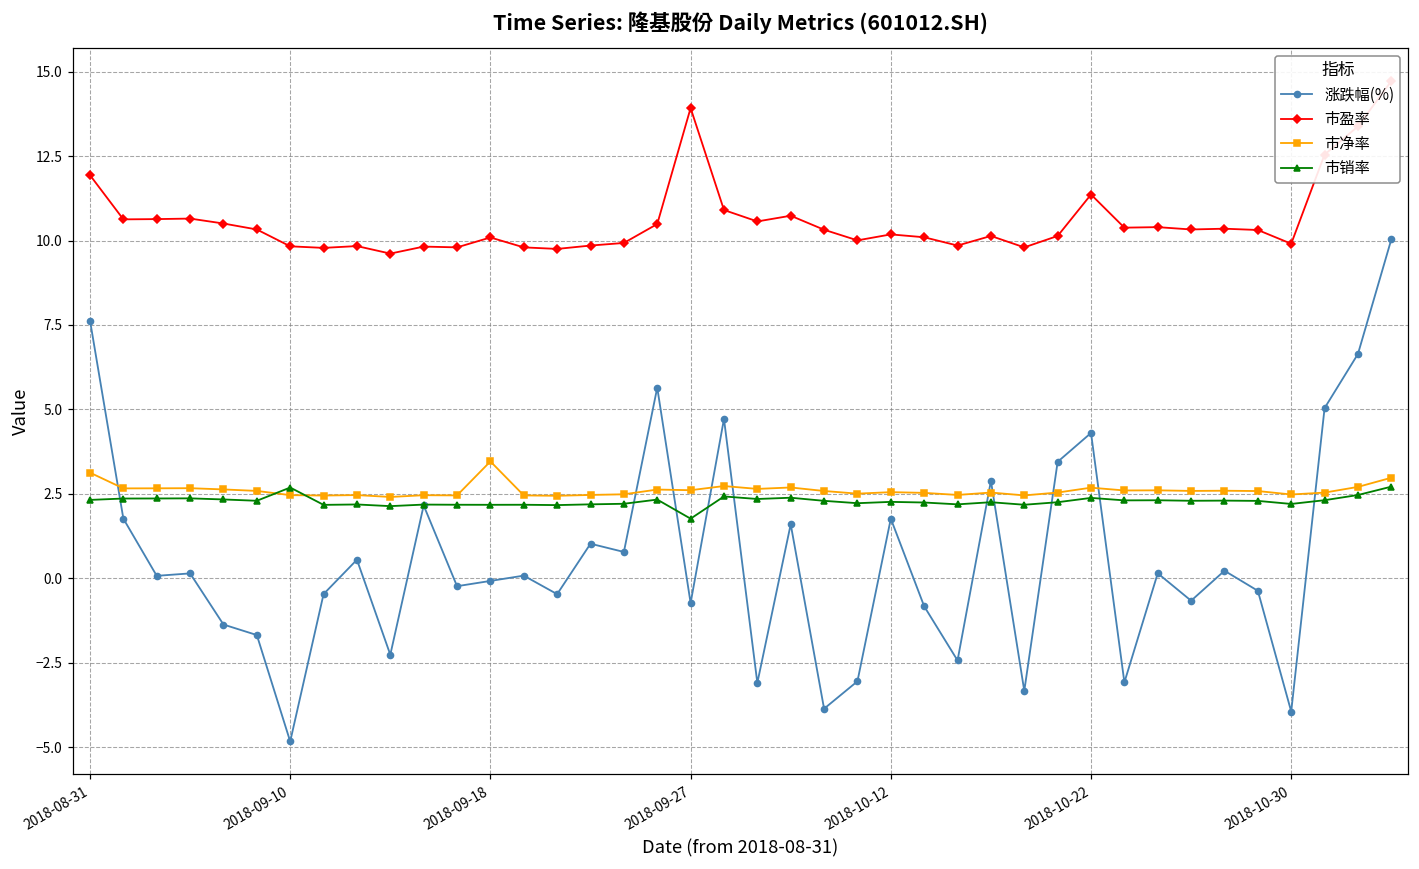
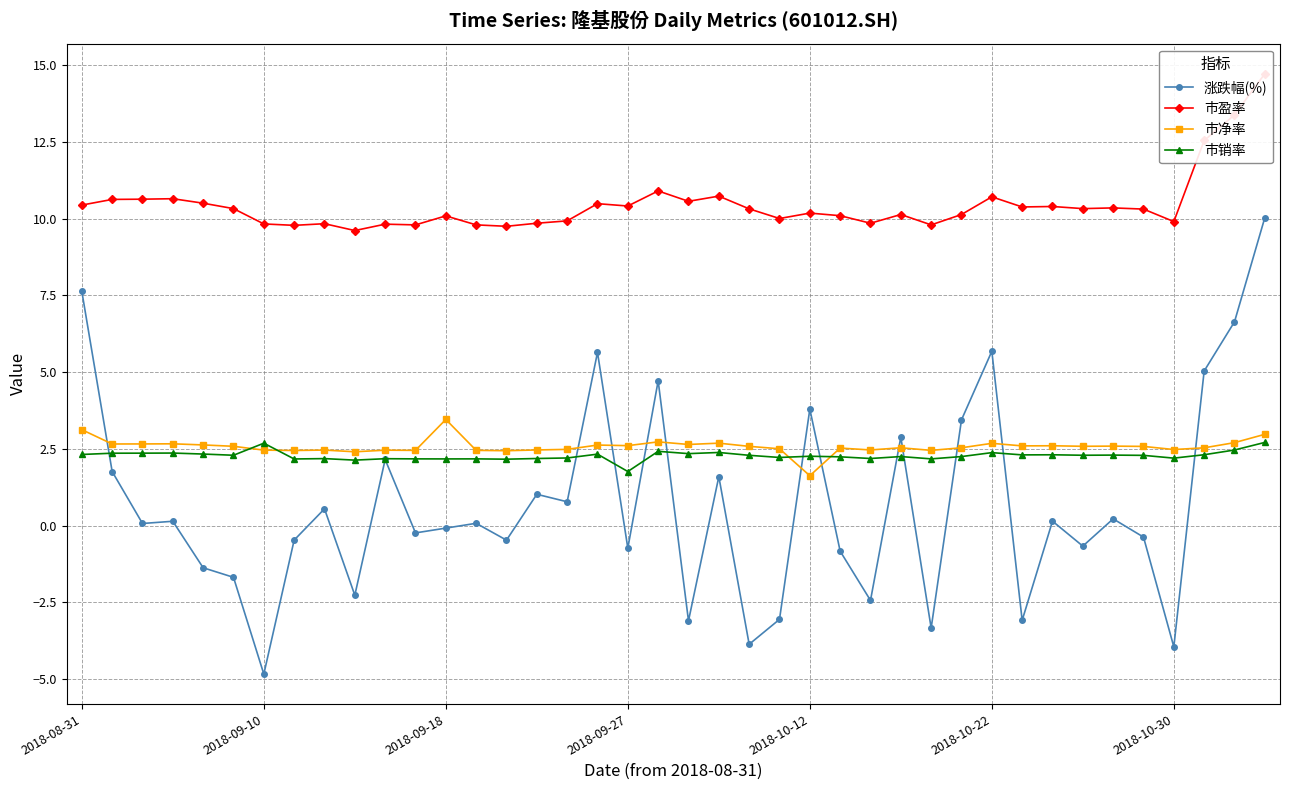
市盈率, 2018-08-31: 11.9 -> 10.4
市盈率, 2018-09-27: 13.9 -> 10.4
涨跌幅(%), 2018-10-12: 1.8 -> 3.8
市净率, 2018-10-12: 2.6 -> 1.6
涨跌幅(%), 2018-10-22: 4.3 -> 5.7
市盈率, 2018-10-22: 11.4 -> 10.7
